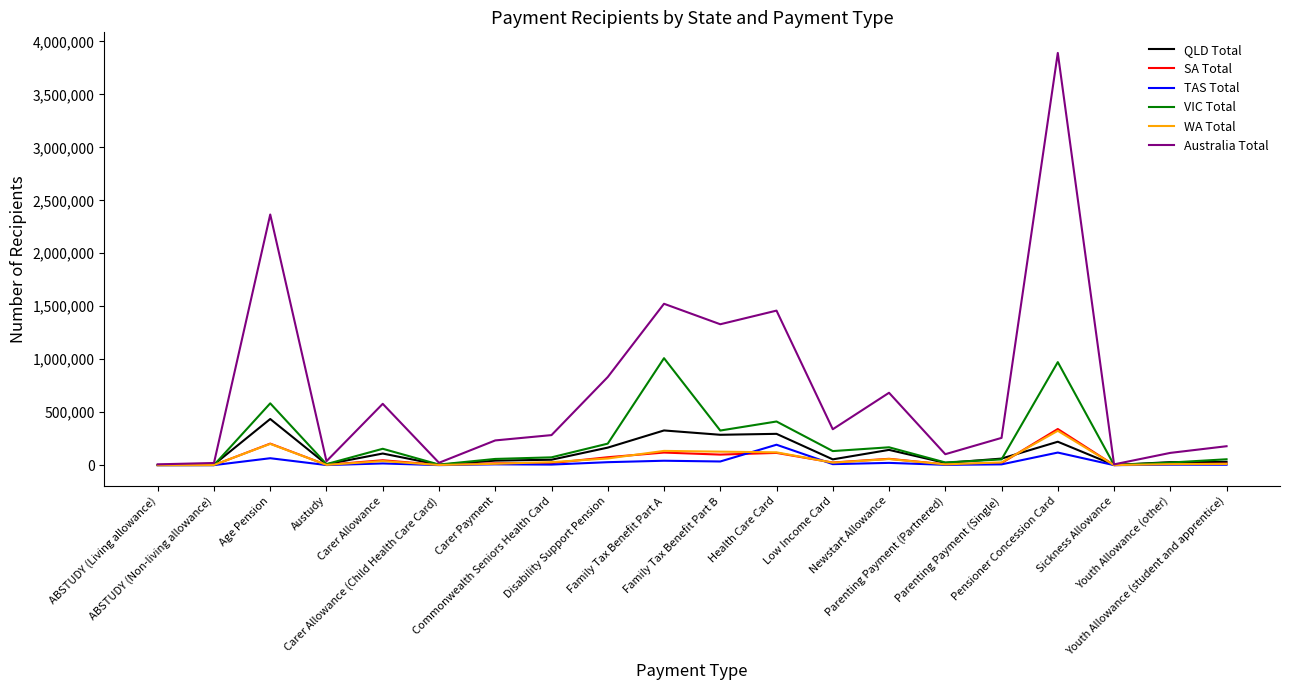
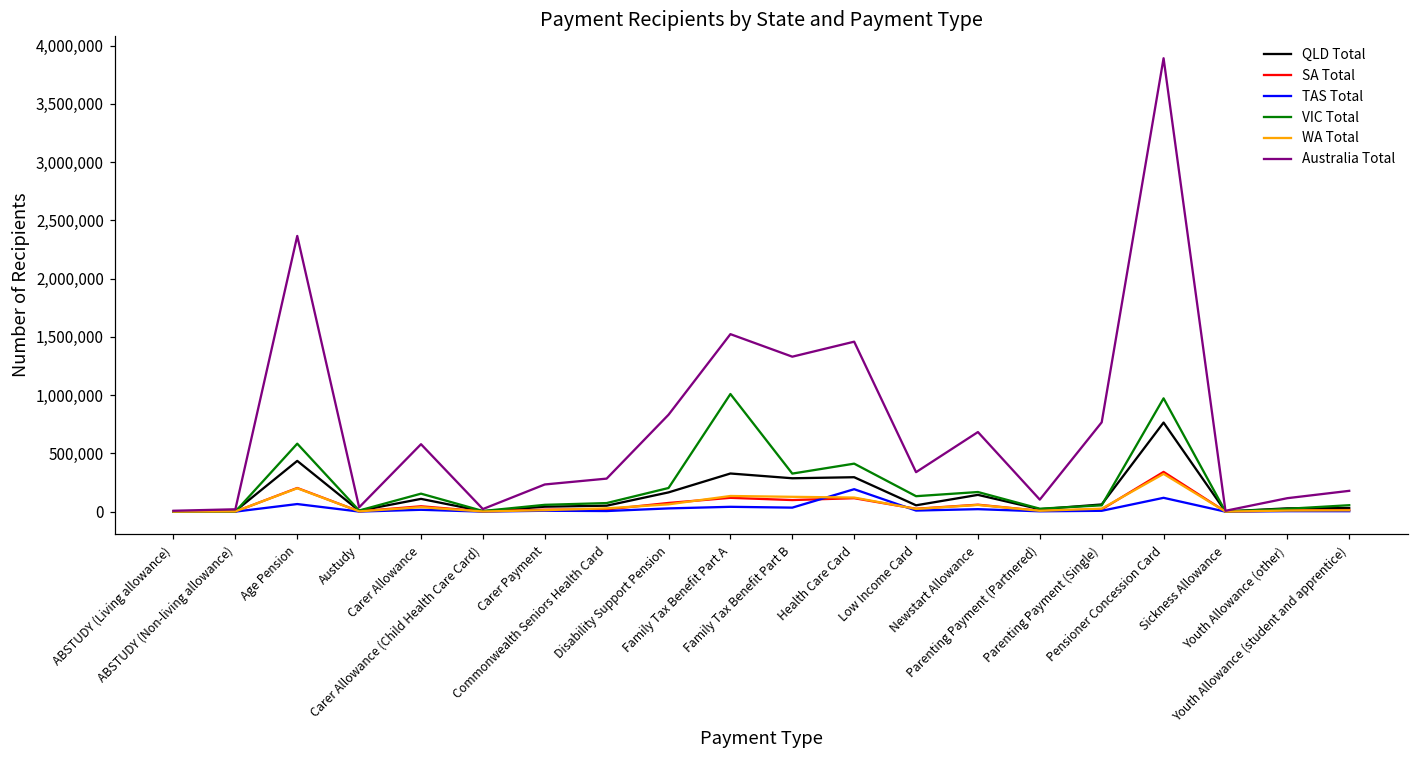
Australia Total, Parenting Payment (Single): 260,000 -> 770,000
QLD Total, Pensioner Concession Card: 220,000 -> 760,000
